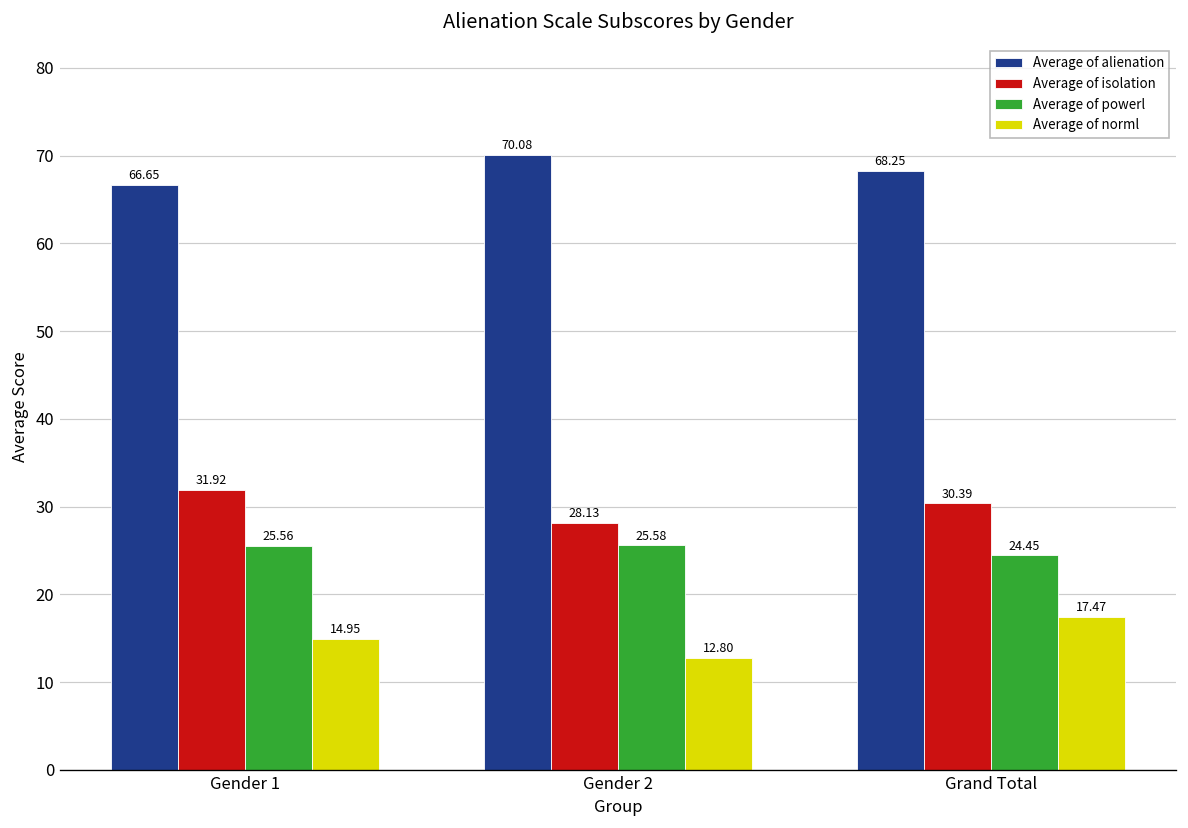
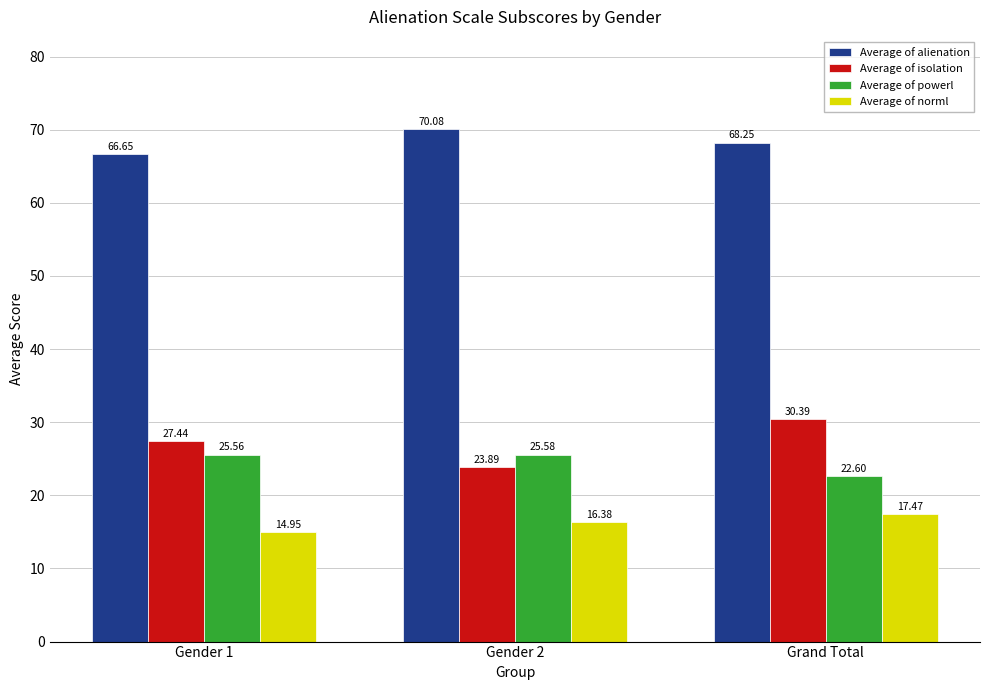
Average of isolation, Gender 1: 31.92 -> 27.44
Average of isolation, Gender 2: 28.13 -> 23.89
Average of norml, Gender 2: 12.80 -> 16.38
Average of powerl, Grand Total: 24.45 -> 22.60
